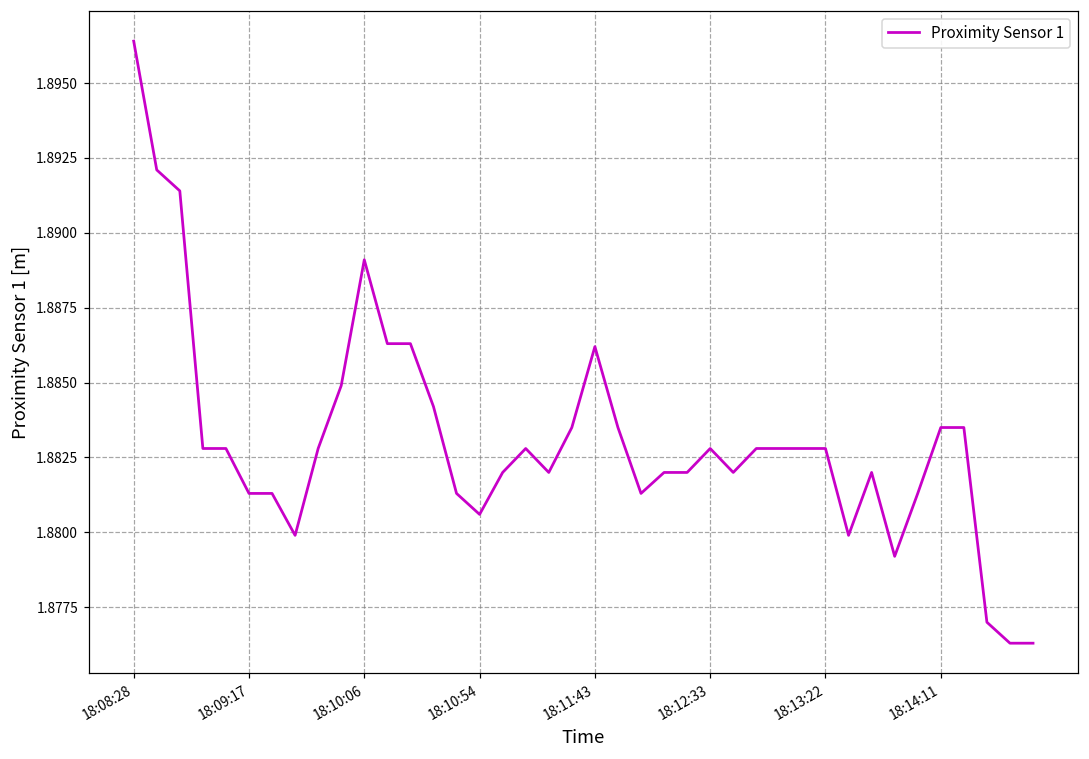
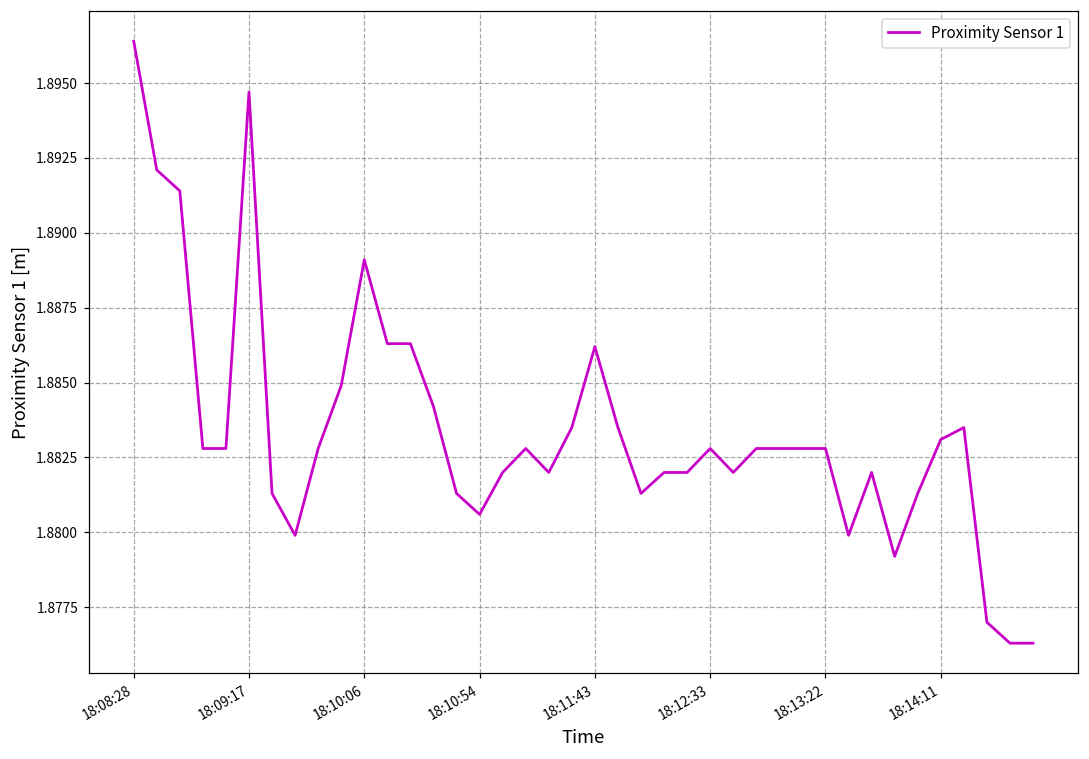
18:09:17: 1.8813 -> 1.8947
18:14:11: 1.8835 -> 1.8831
